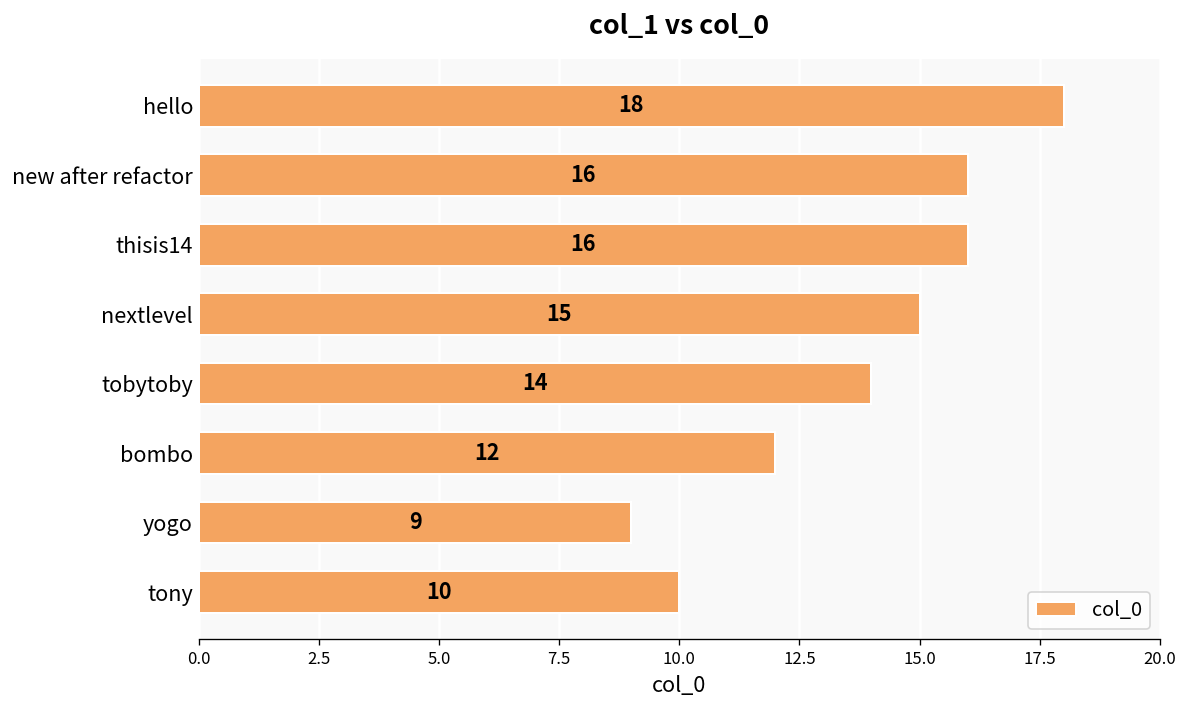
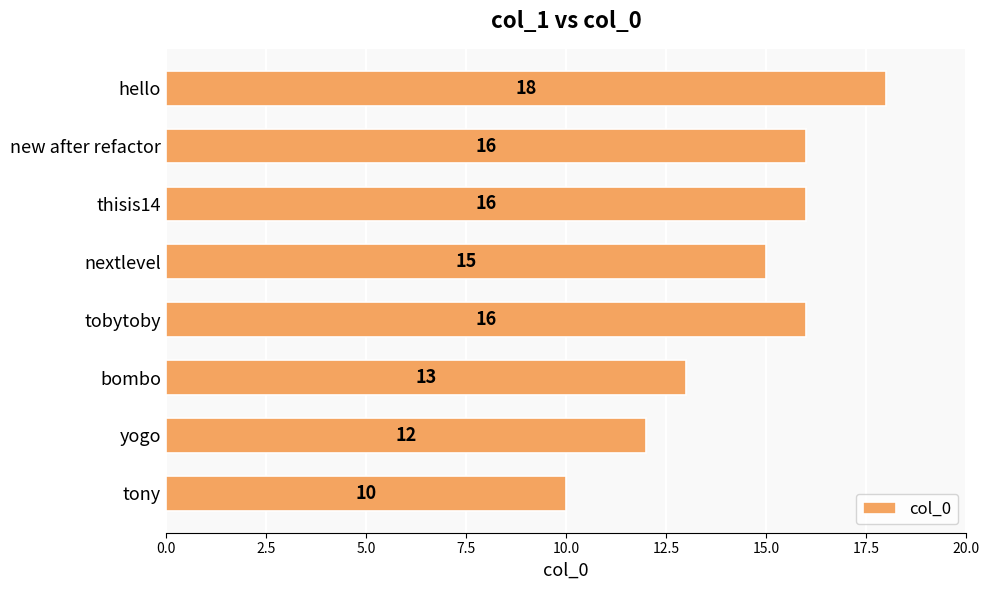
tobytoby: 14 -> 16
bombo: 12 -> 13
yogo: 9 -> 12
